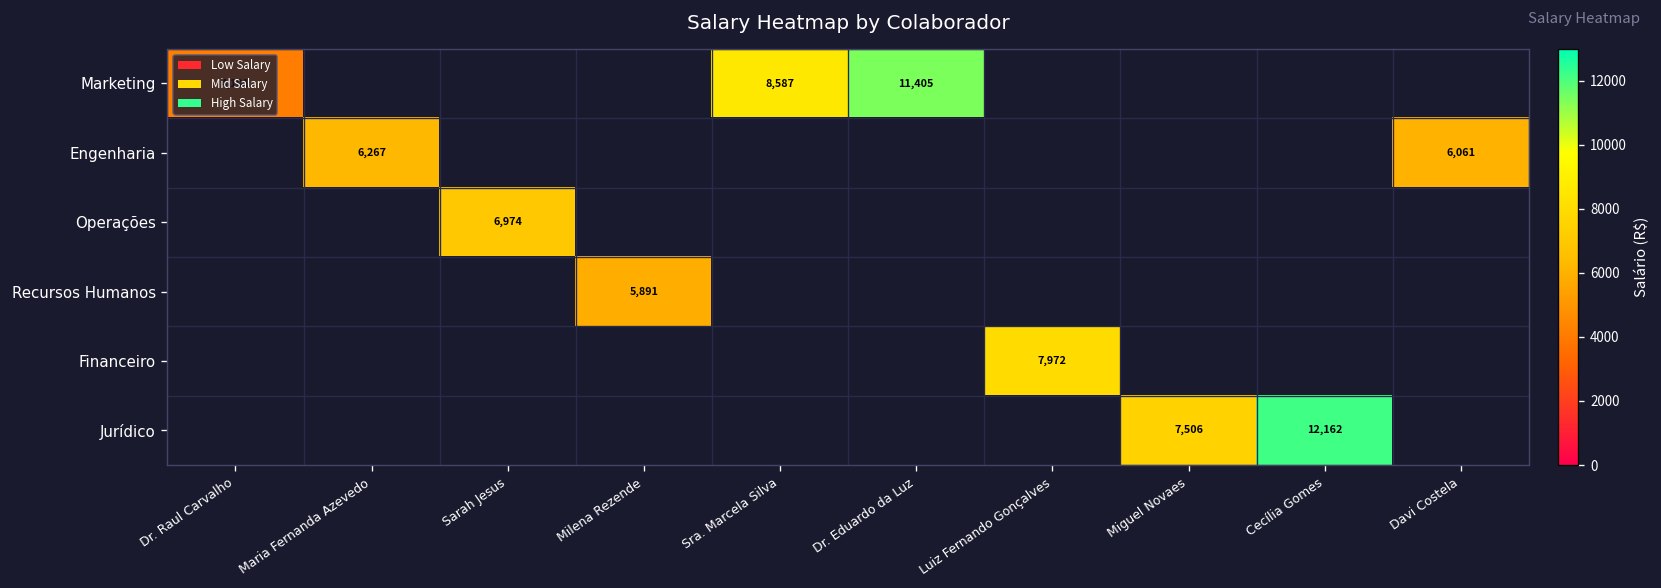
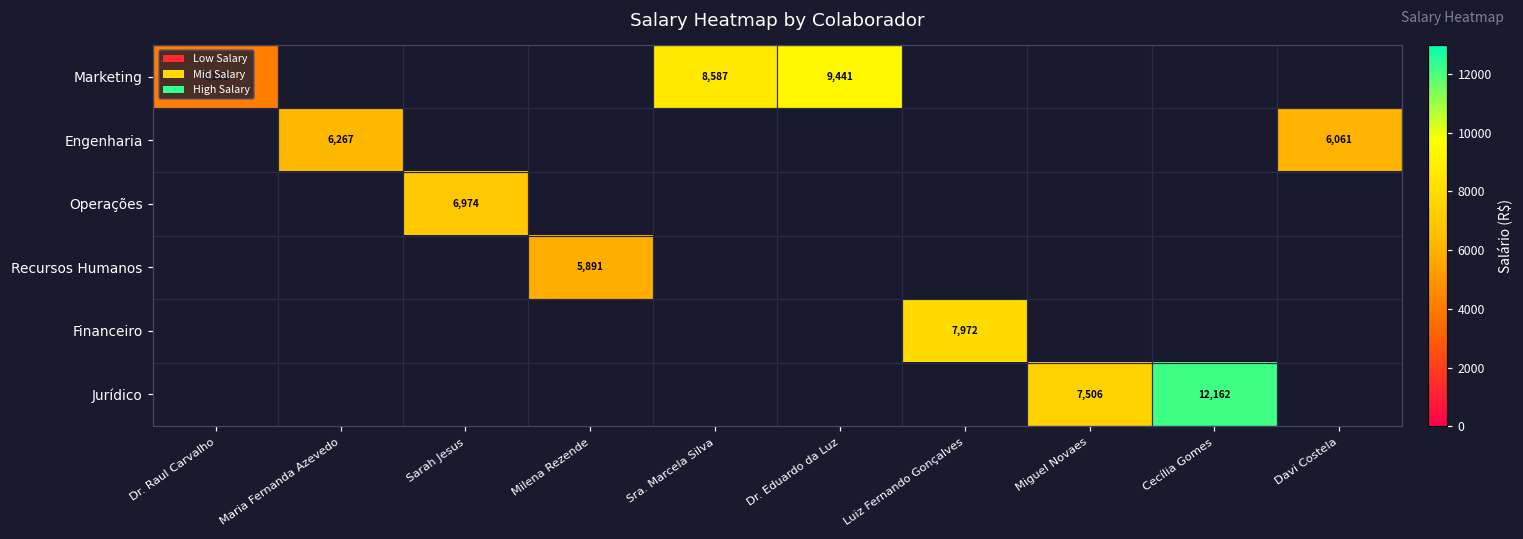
Marketing, Dr. Eduardo da Luz: 11,405 -> 9,441
